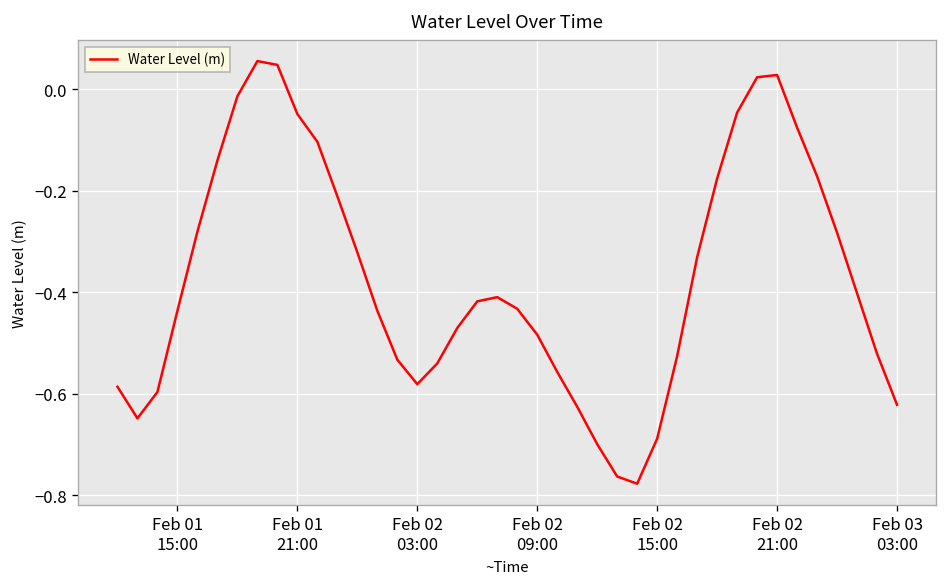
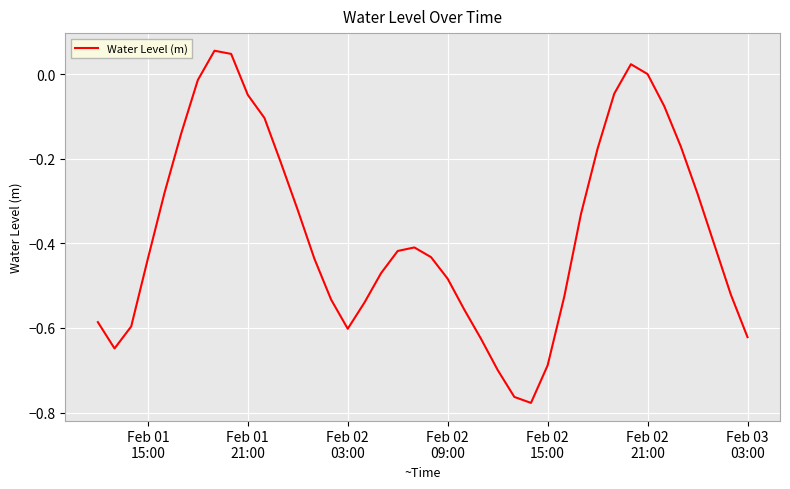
Feb 02 03:00: -0.58 -> -0.60
Feb 02 21:00: 0.03 -> 0.00
